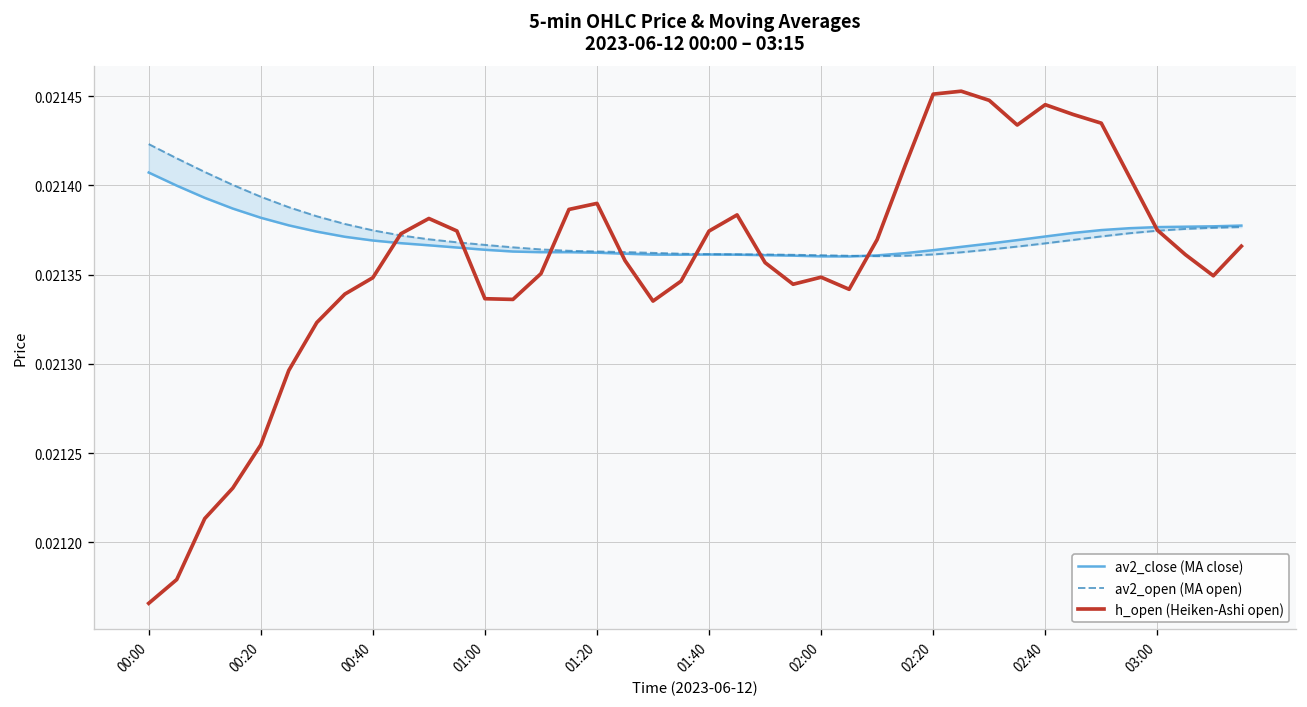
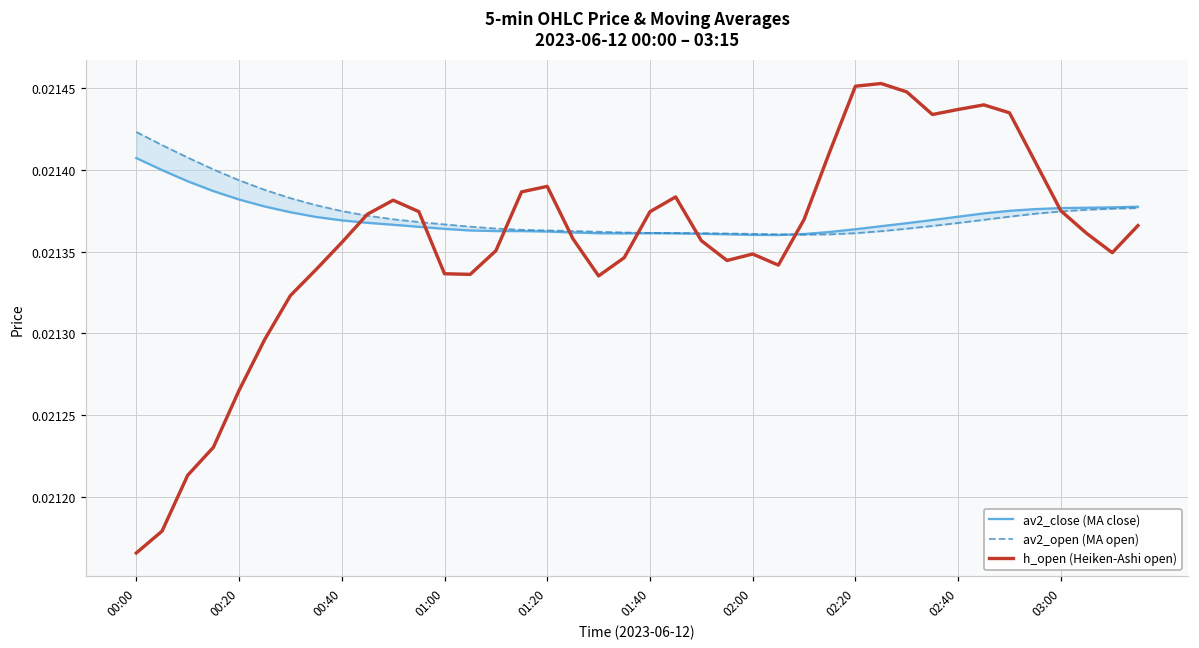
h_open (Heiken-Ashi open), 00:20: 0.021255 -> 0.021265
h_open (Heiken-Ashi open), 00:40: 0.021348 -> 0.021356
h_open (Heiken-Ashi open), 02:40: 0.021445 -> 0.021437
